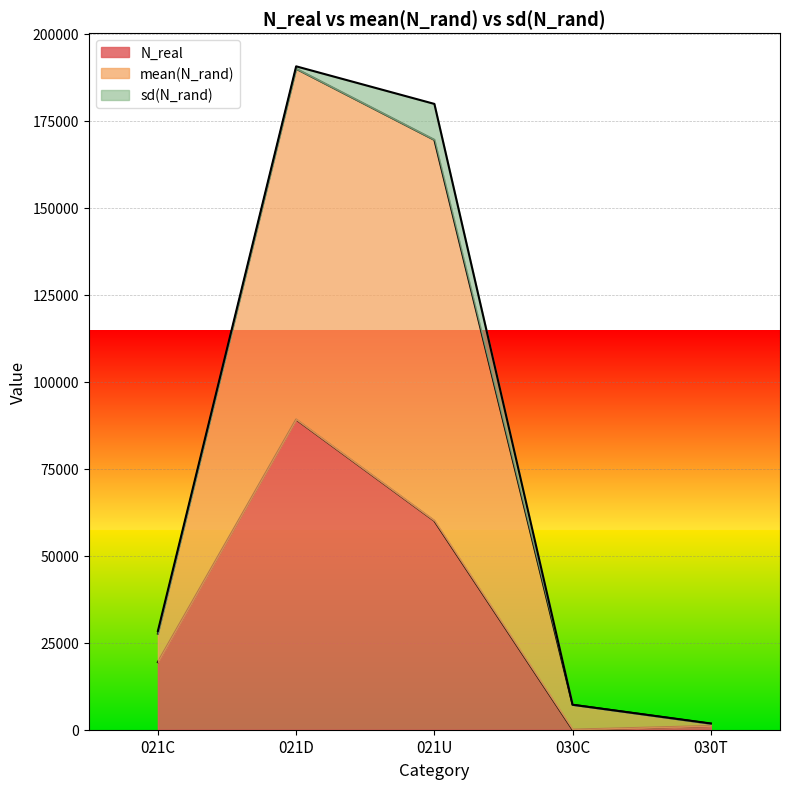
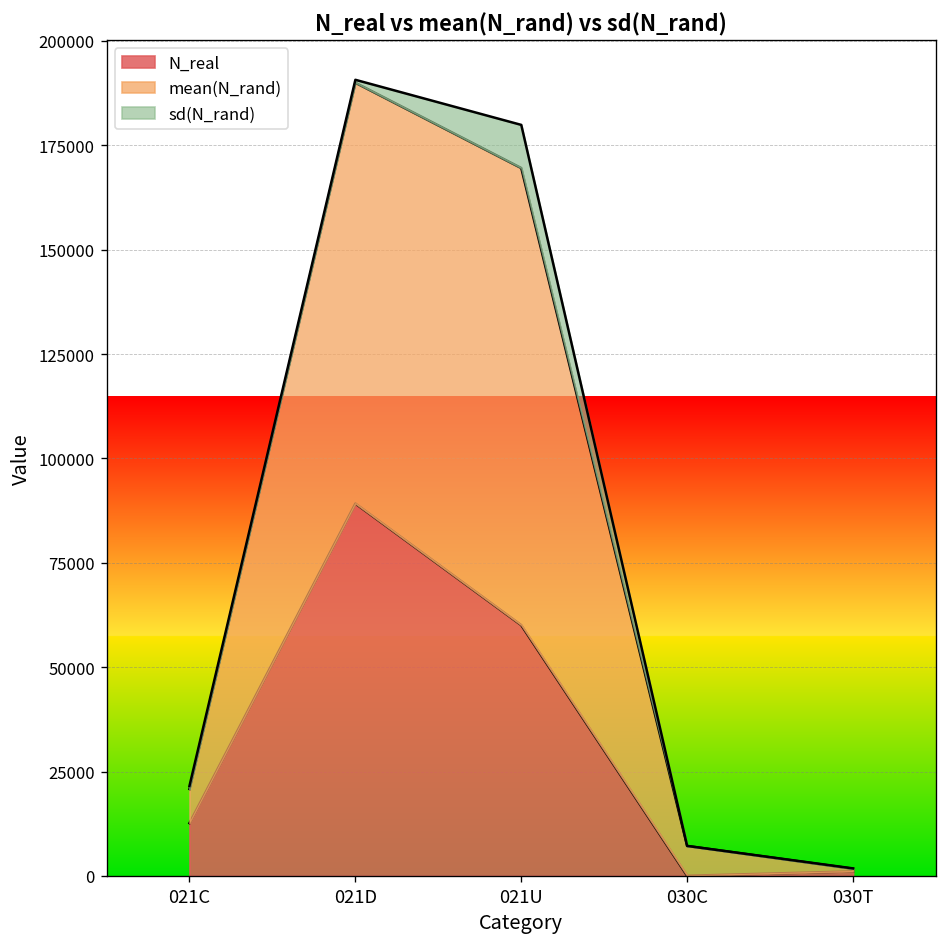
N_real, 021C: 19000 -> 13000
